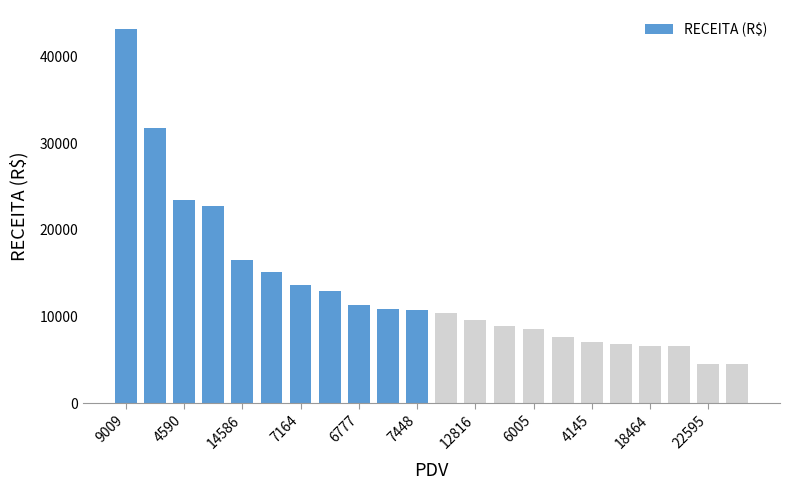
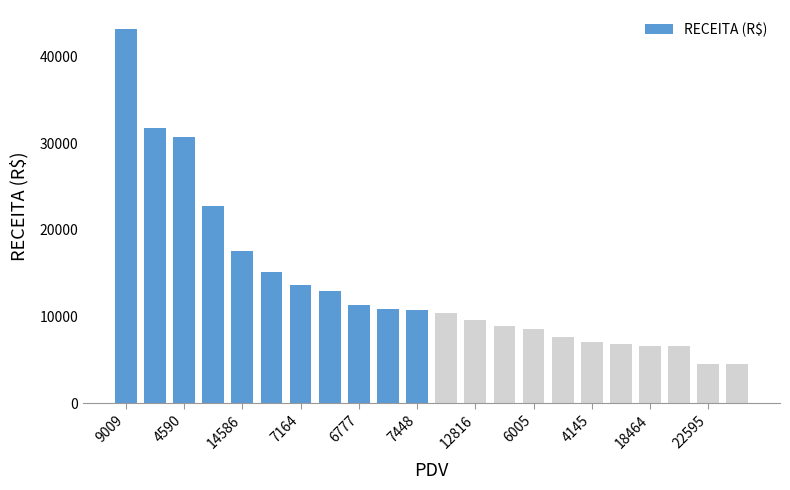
4590: 23000 -> 31000
14586: 16000 -> 18000
